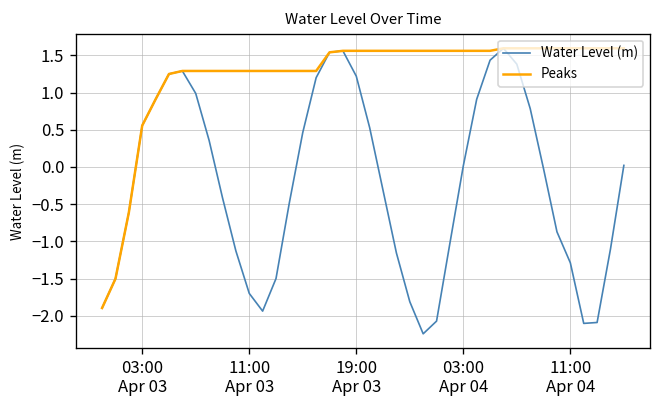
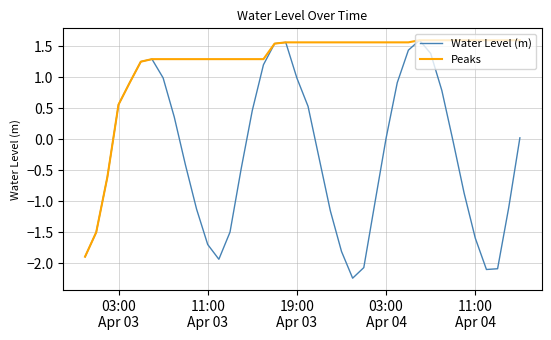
Water Level (m), 19:00 Apr 03: 1.2 -> 1.0
Water Level (m), 11:00 Apr 04: -1.3 -> -1.6
